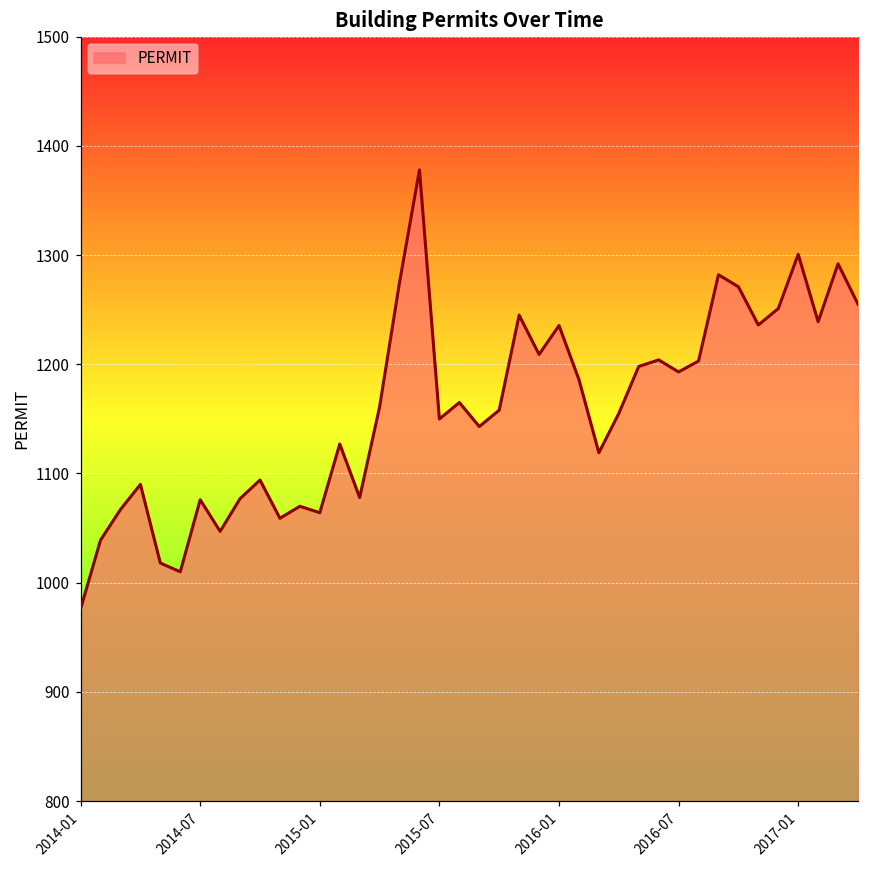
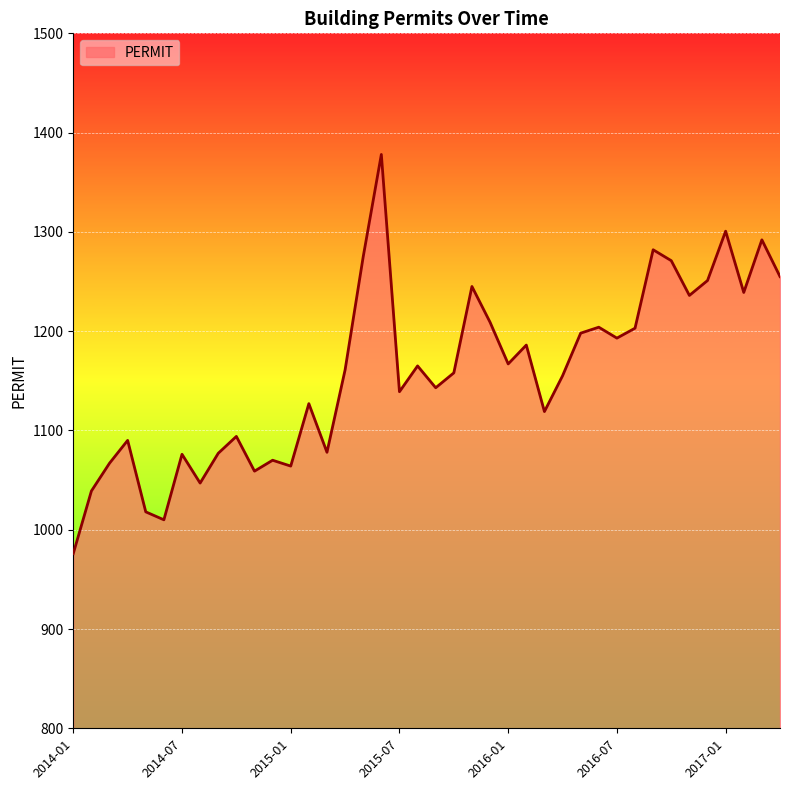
2015-07: 1150 -> 1140
2016-01: 1240 -> 1170
